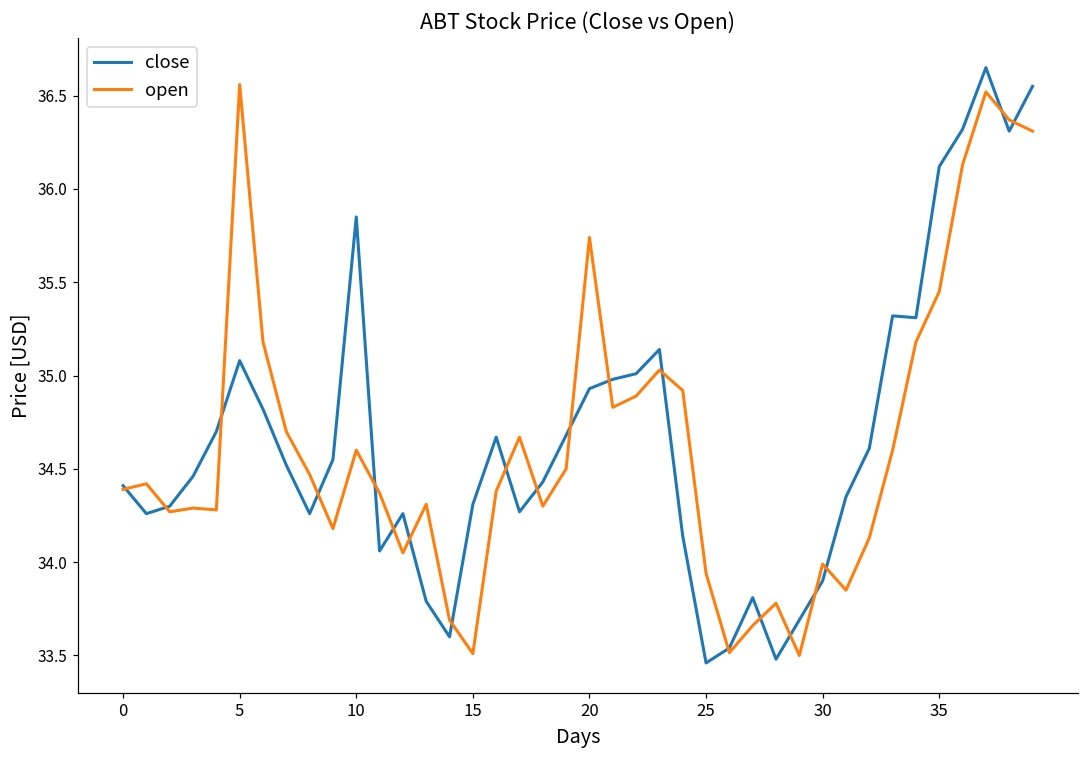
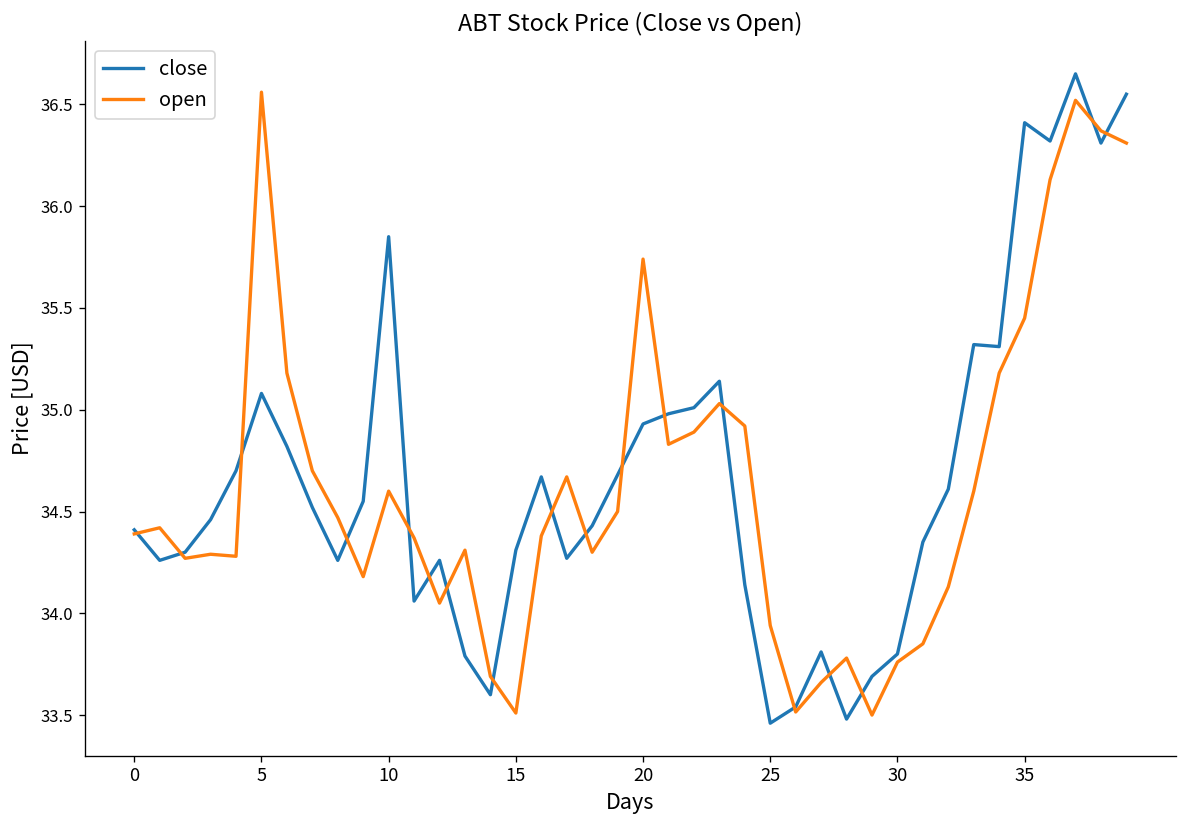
close, 30: 33.9 -> 33.8
open, 30: 33.99 -> 33.76
close, 35: 36.12 -> 36.41
